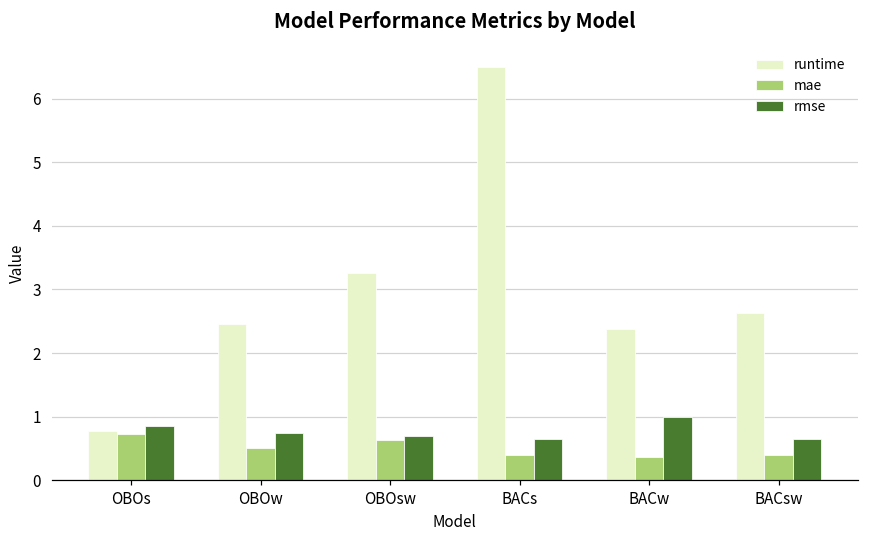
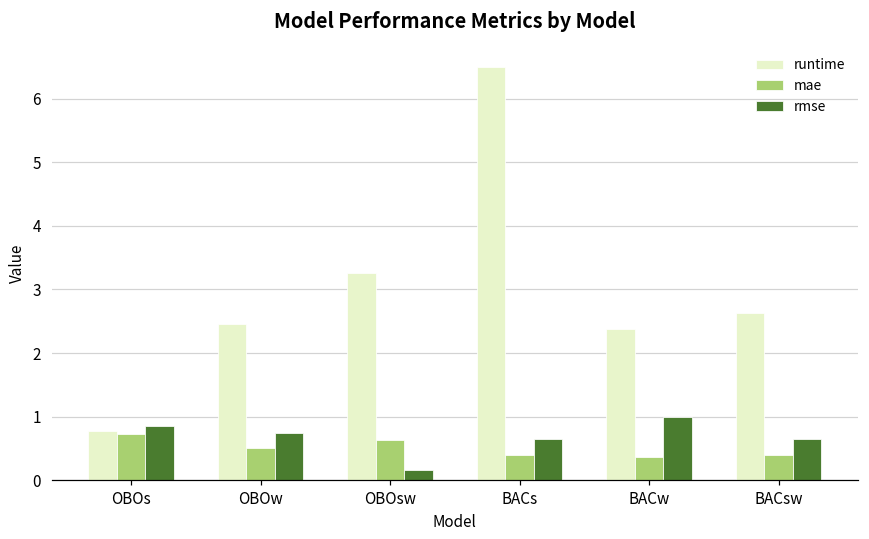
rmse, OBOsw: 0.7 -> 0.2
